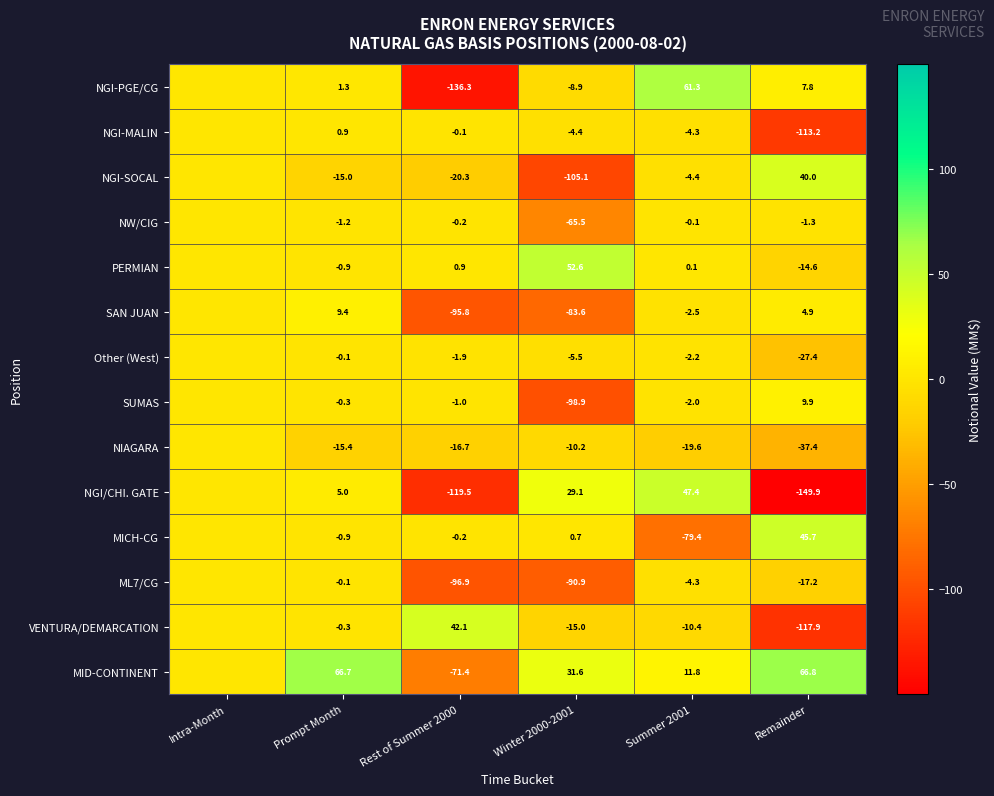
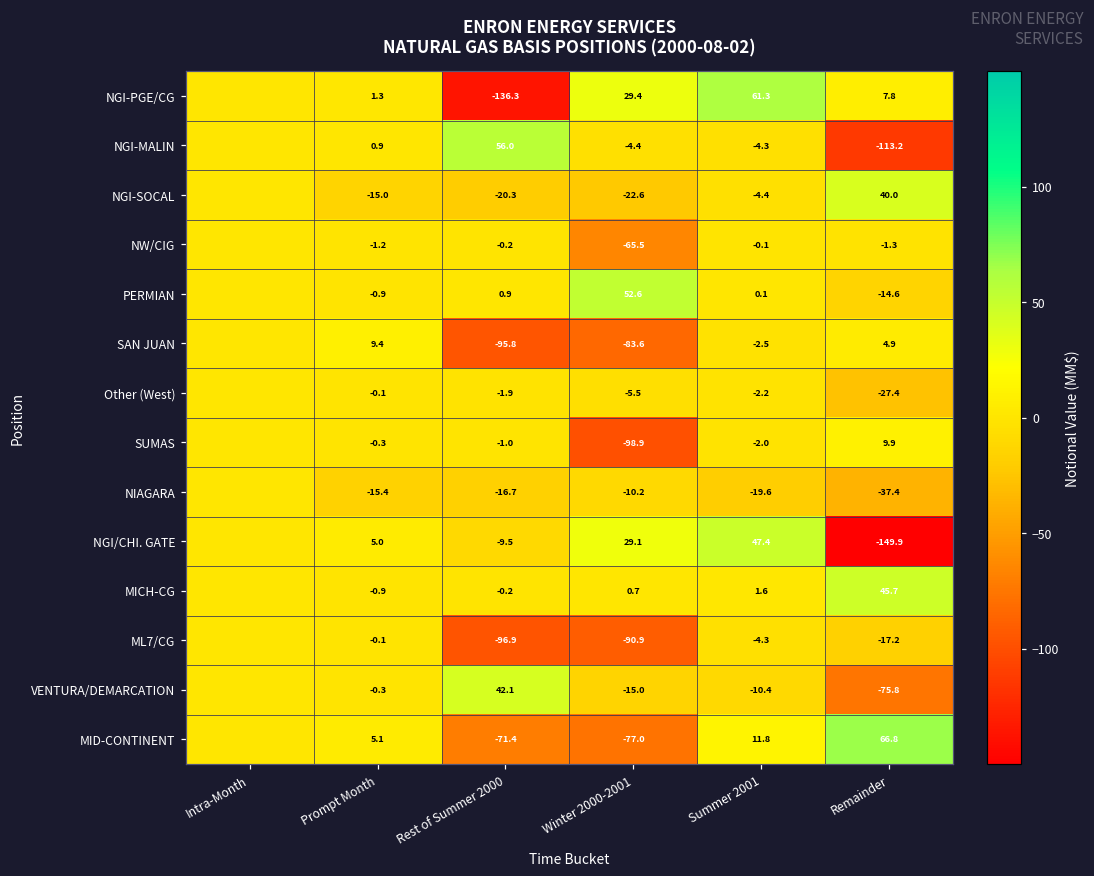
NGI-PGE/CG, Winter 2000-2001: -8.9 -> 29.4
NGI-MALIN, Rest of Summer 2000: -0.1 -> 56.0
NGI-SOCAL, Winter 2000-2001: -105.1 -> -22.6
NGI/CHI. GATE, Rest of Summer 2000: -119.5 -> -9.5
MICH-CG, Summer 2001: -79.4 -> 1.6
VENTURA/DEMARCATION, Remainder: -117.9 -> -75.8
MID-CONTINENT, Prompt Month: 66.7 -> 5.1
MID-CONTINENT, Winter 2000-2001: 31.6 -> -77.0
